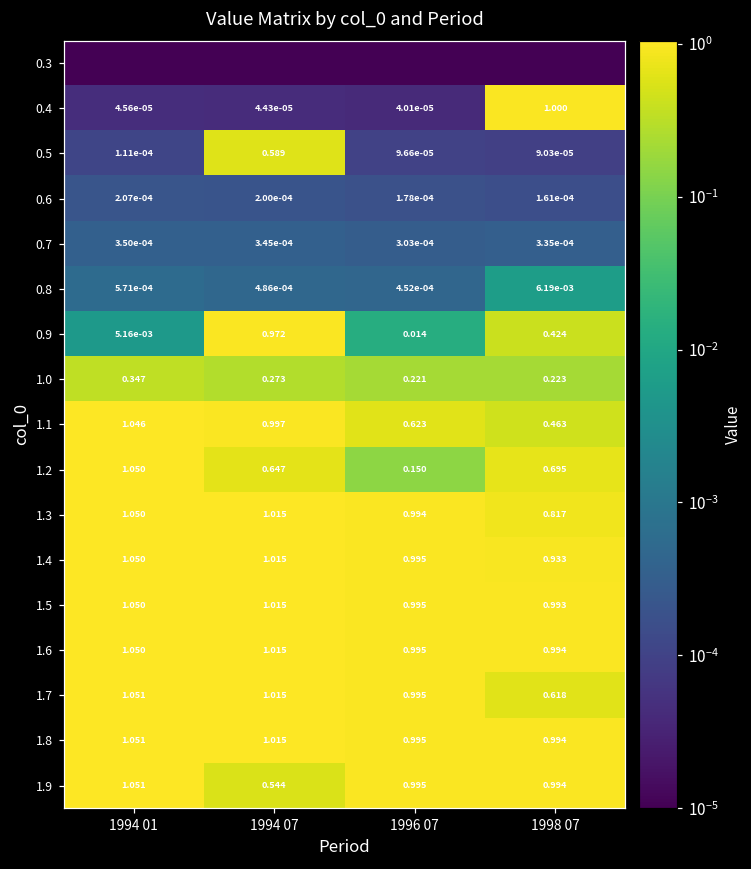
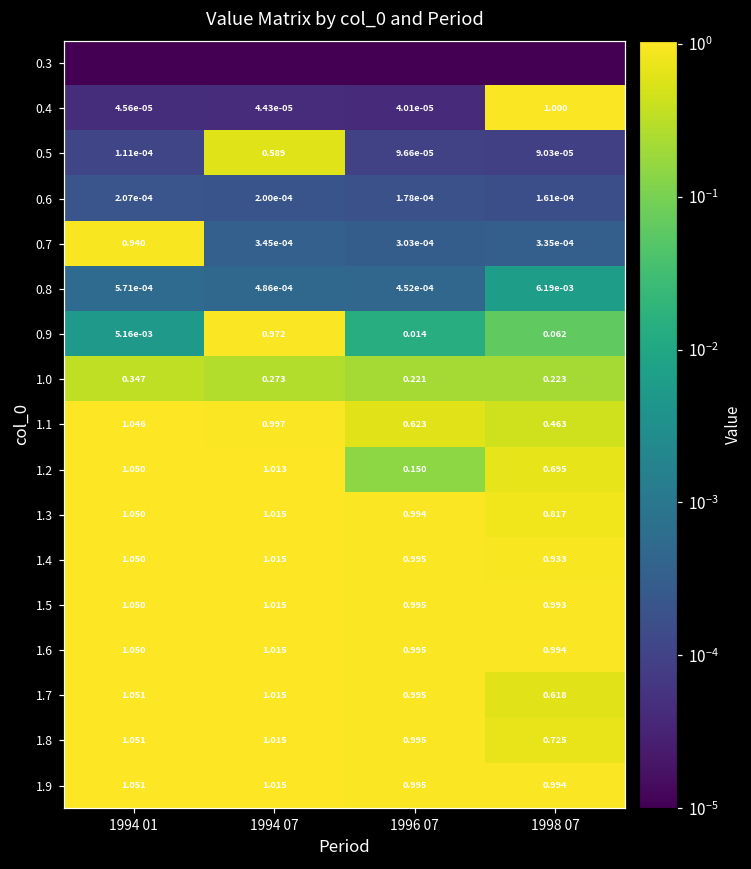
0.7, 1994 01: 3.50e-04 -> 0.940
0.9, 1998 07: 0.424 -> 0.062
1.2, 1994 07: 0.647 -> 1.013
1.8, 1998 07: 0.994 -> 0.725
1.9, 1994 07: 0.544 -> 1.015
